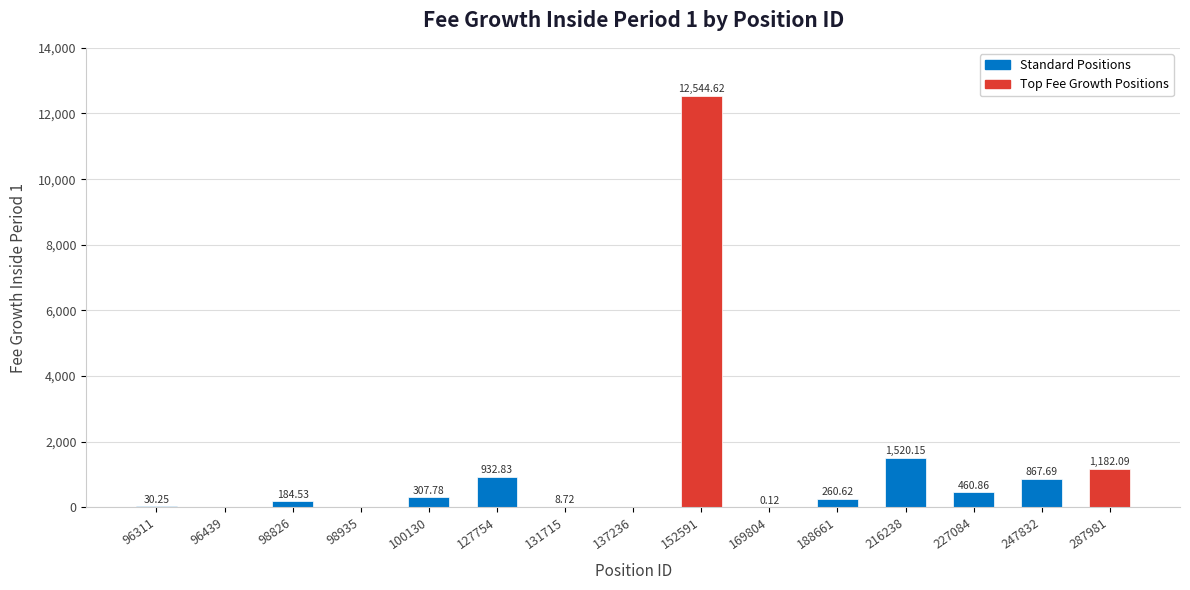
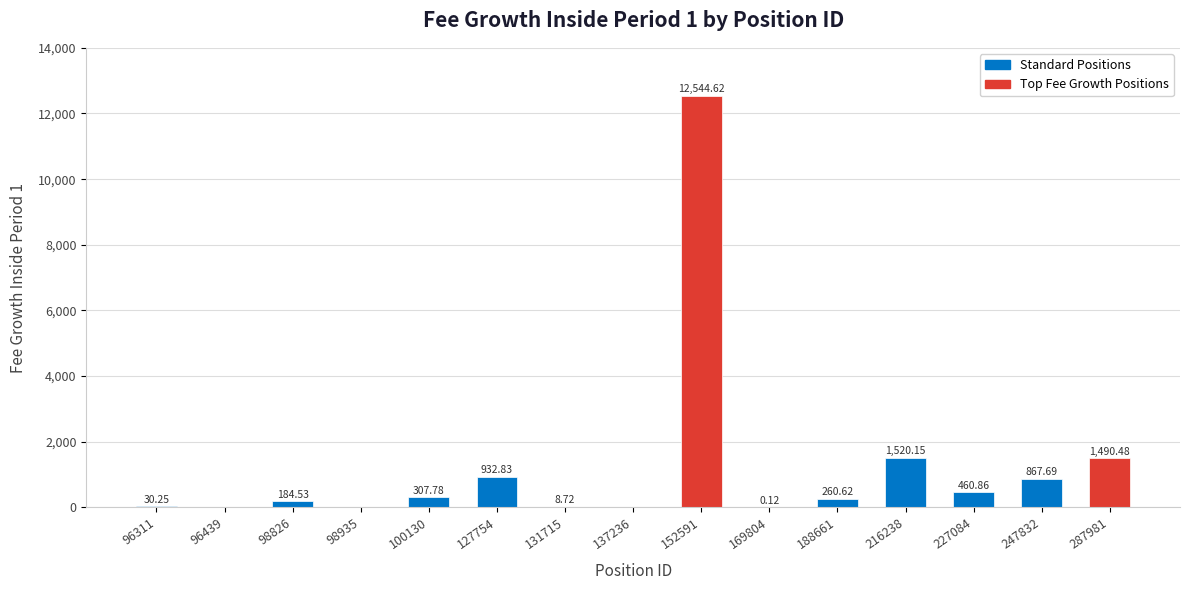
287981: 1,182.09 -> 1,490.48
